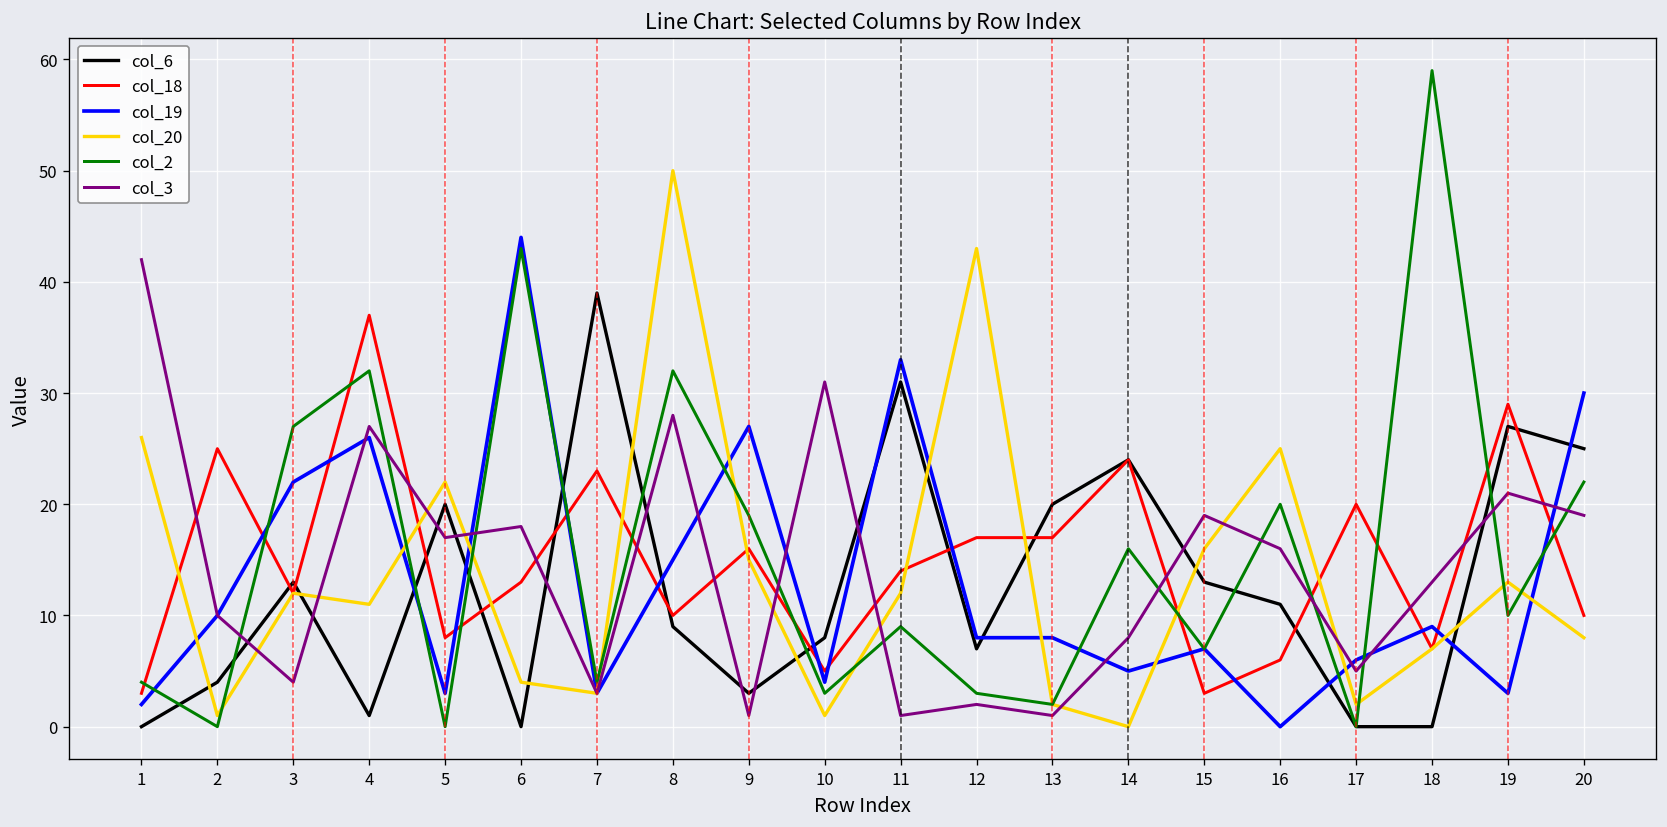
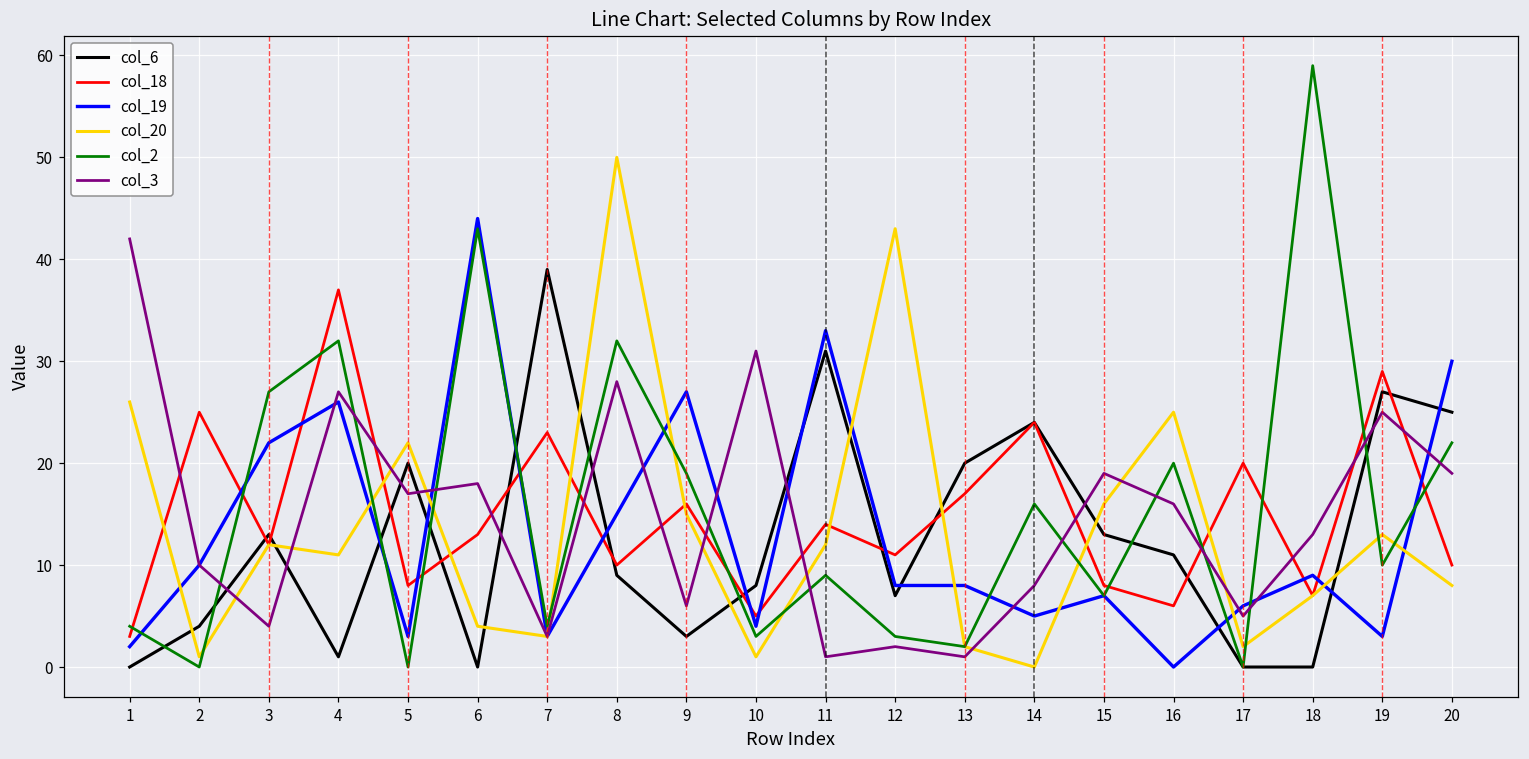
col_3, 9: 1 -> 6
col_18, 12: 17 -> 11
col_18, 15: 3 -> 8
col_3, 19: 21 -> 25
